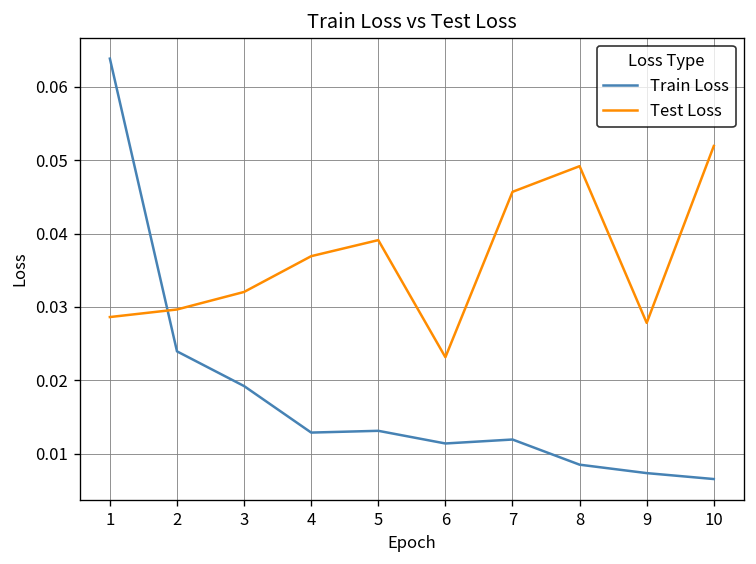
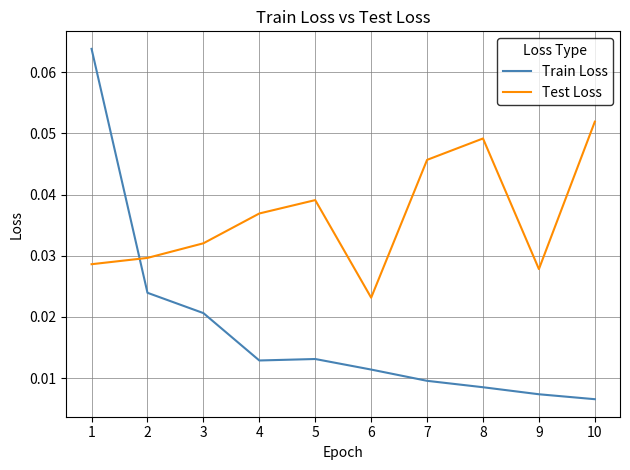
Train Loss, 3: 0.019 -> 0.021
Train Loss, 7: 0.012 -> 0.010
